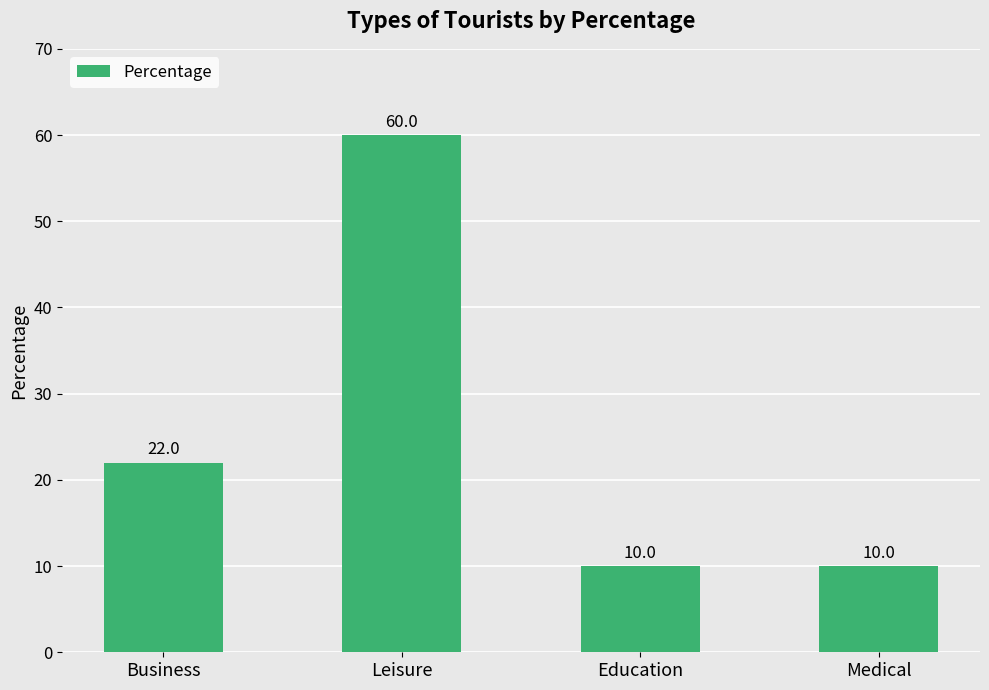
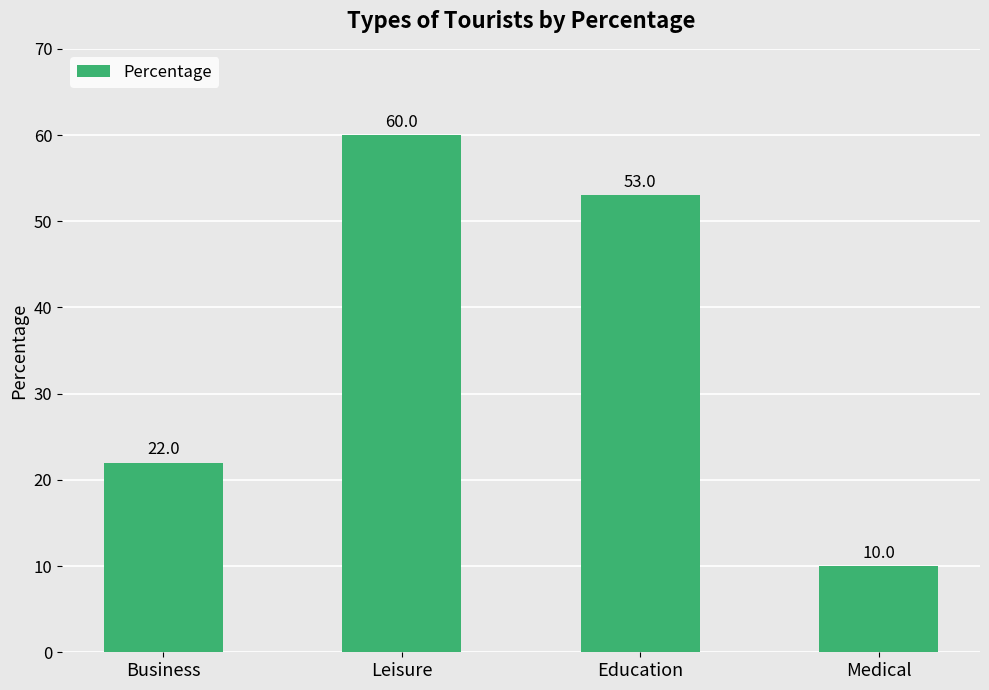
Education: 10.0 -> 53.0
